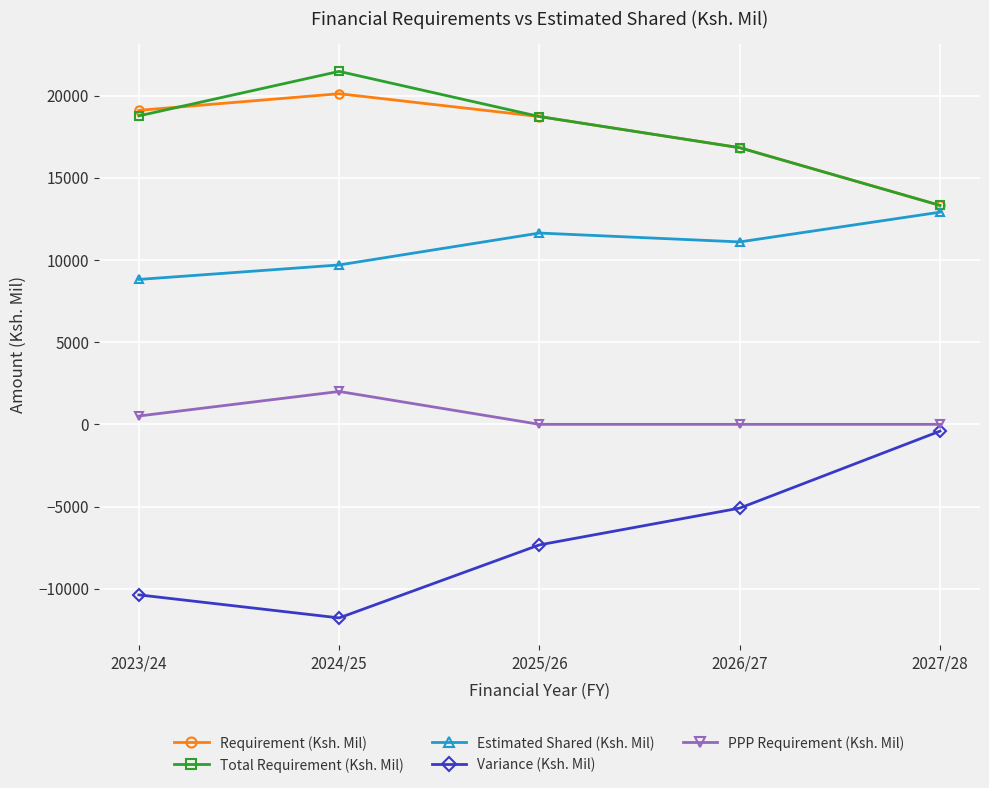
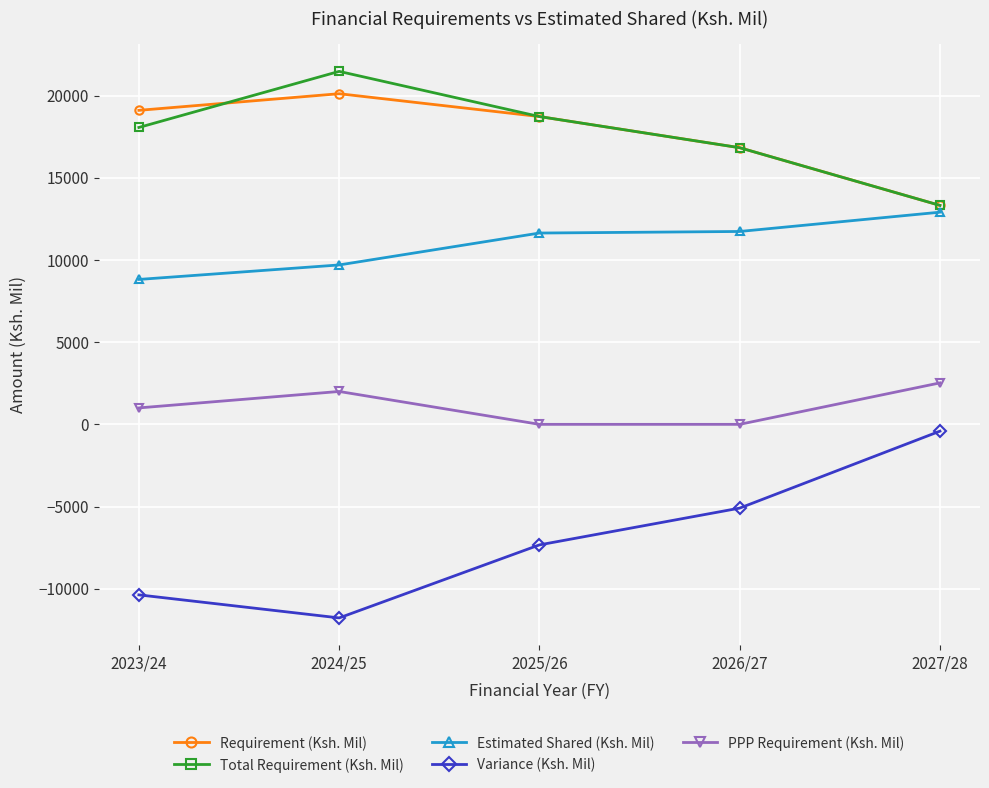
Total Requirement (Ksh. Mil), 2023/24: 18800 -> 18100
PPP Requirement (Ksh. Mil), 2023/24: 500 -> 1000
Estimated Shared (Ksh. Mil), 2026/27: 11100 -> 11700
PPP Requirement (Ksh. Mil), 2027/28: 0 -> 2500
